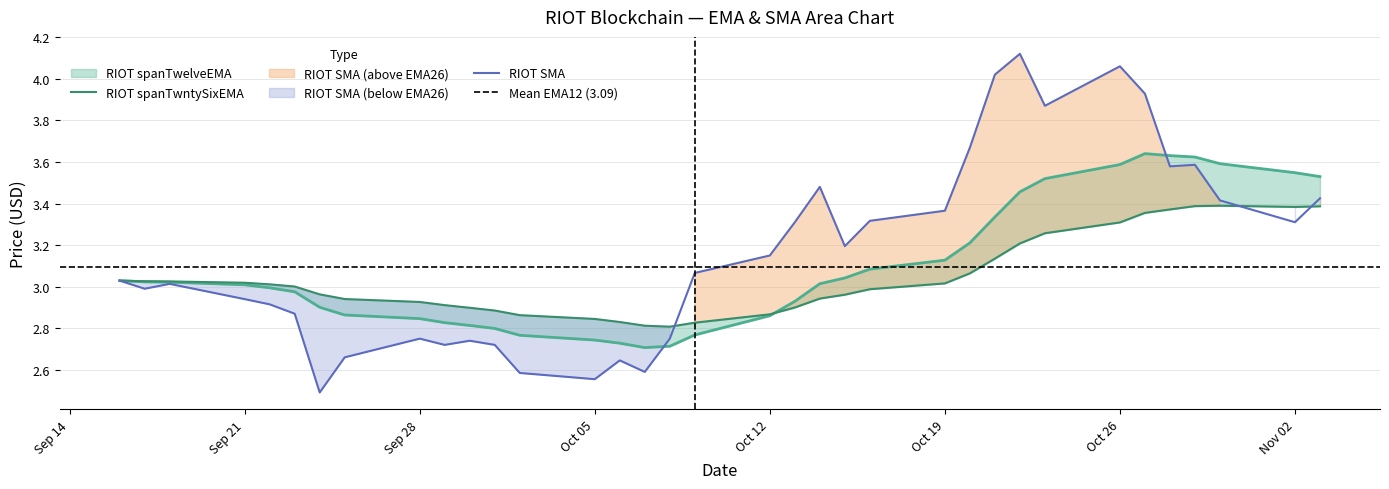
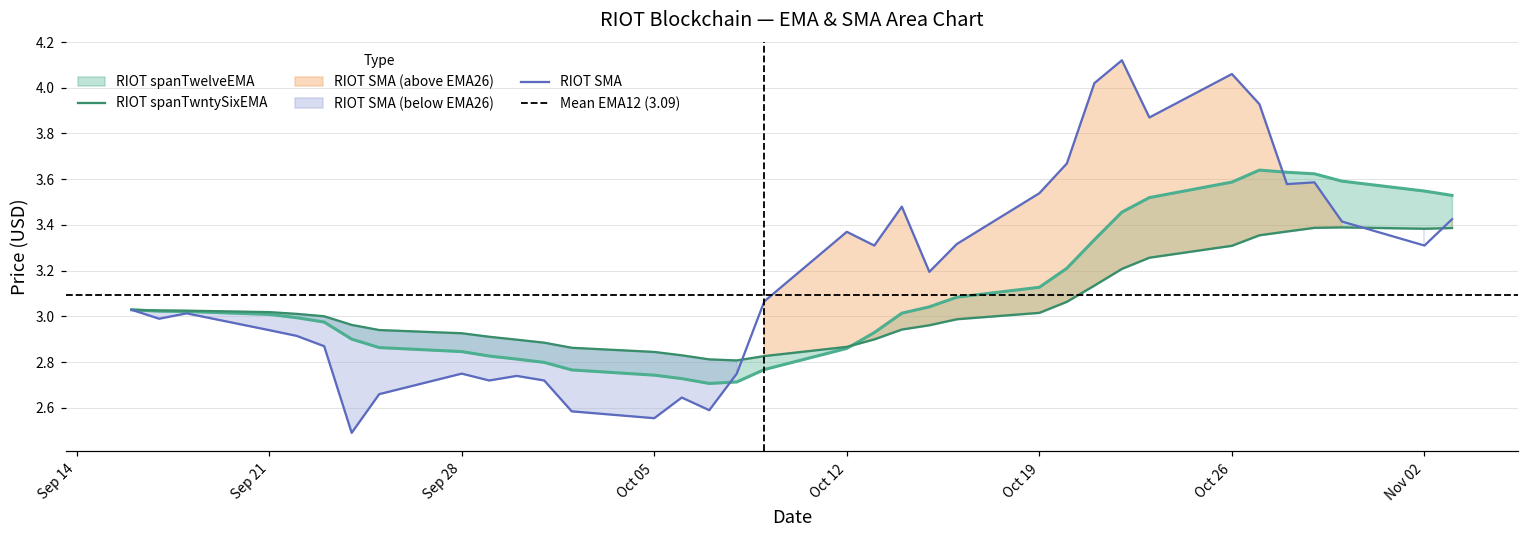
RIOT SMA, Oct 12: 3.15 -> 3.37
RIOT SMA, Oct 19: 3.37 -> 3.54
